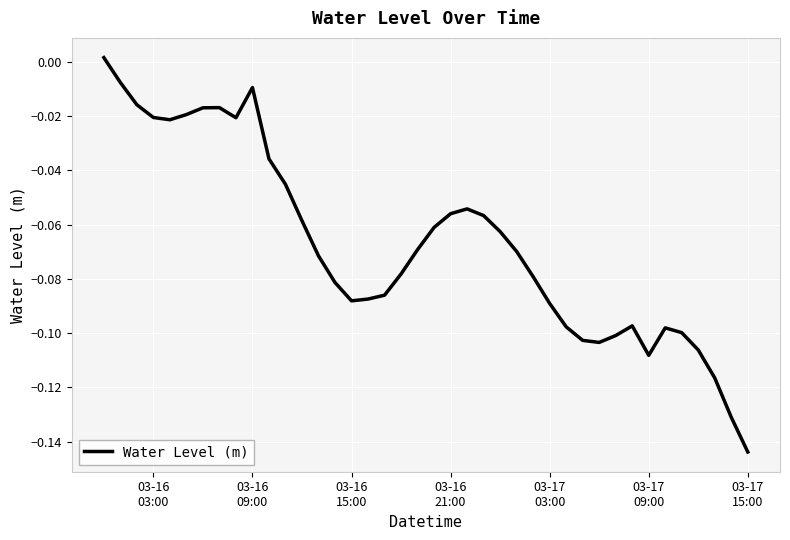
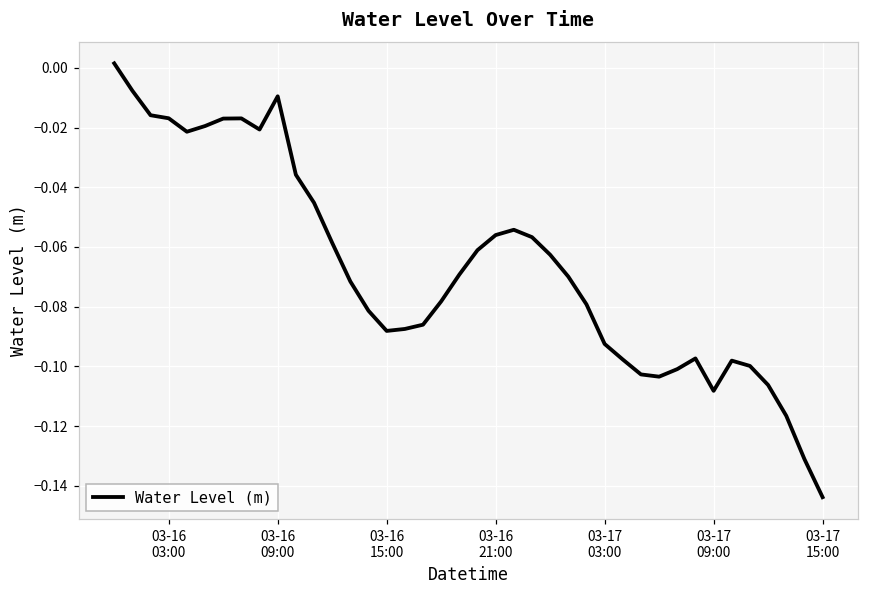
03-16 03:00: -0.021 -> -0.017
03-17 03:00: -0.089 -> -0.092
